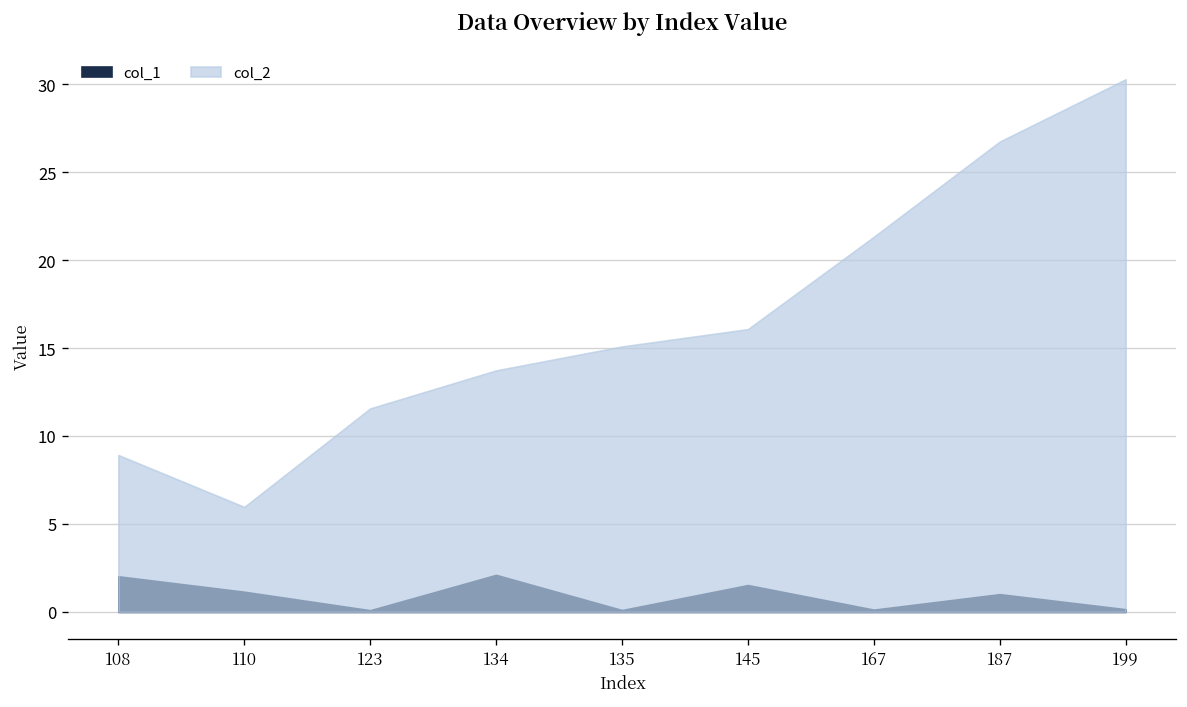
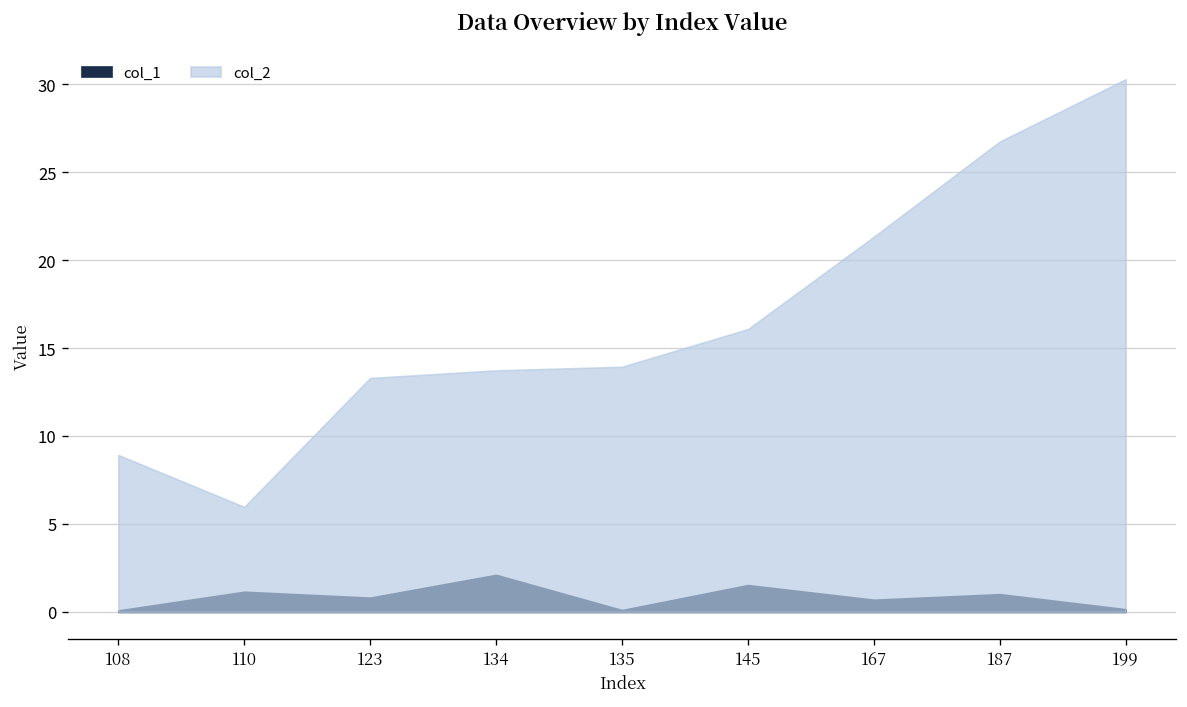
col_1, 108: 2.0 -> 0.1
col_1, 123: 0.1 -> 0.8
col_2, 123: 11.6 -> 13.3
col_2, 135: 15.1 -> 13.9
col_1, 167: 0.1 -> 0.7
